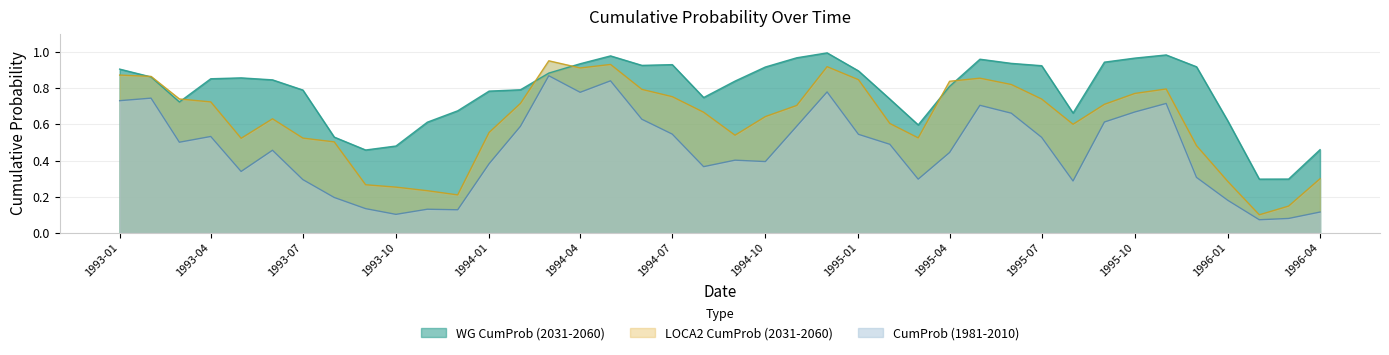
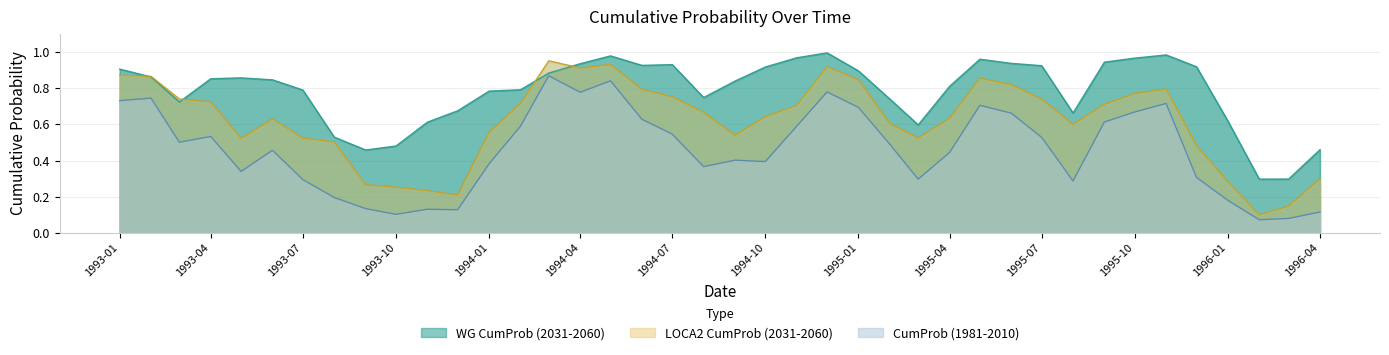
CumProb (1981-2010), 1995-01: 0.55 -> 0.69
LOCA2 CumProb (2031-2060), 1995-04: 0.84 -> 0.63
